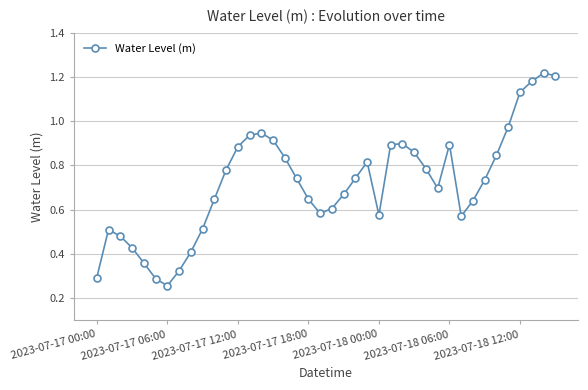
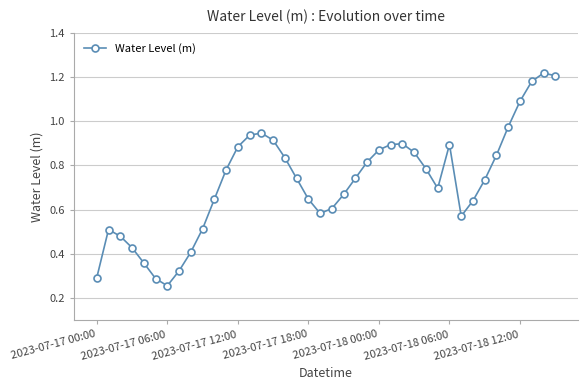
2023-07-18 00:00: 0.58 -> 0.87
2023-07-18 12:00: 1.13 -> 1.09
